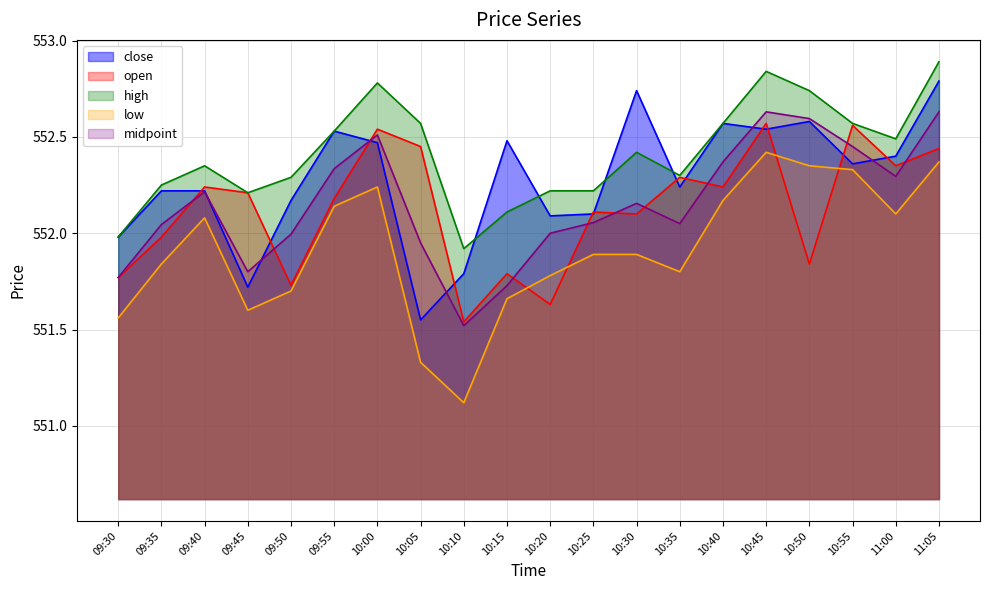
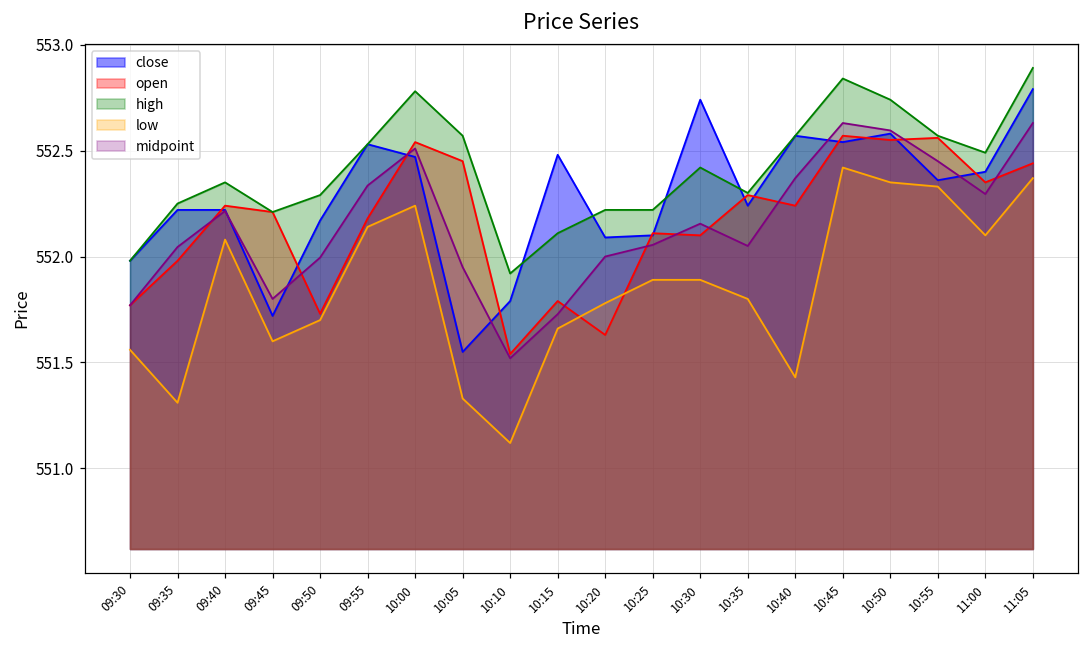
low, 09:35: 551.84 -> 551.31
low, 10:40: 552.17 -> 551.43
open, 10:50: 551.84 -> 552.55
